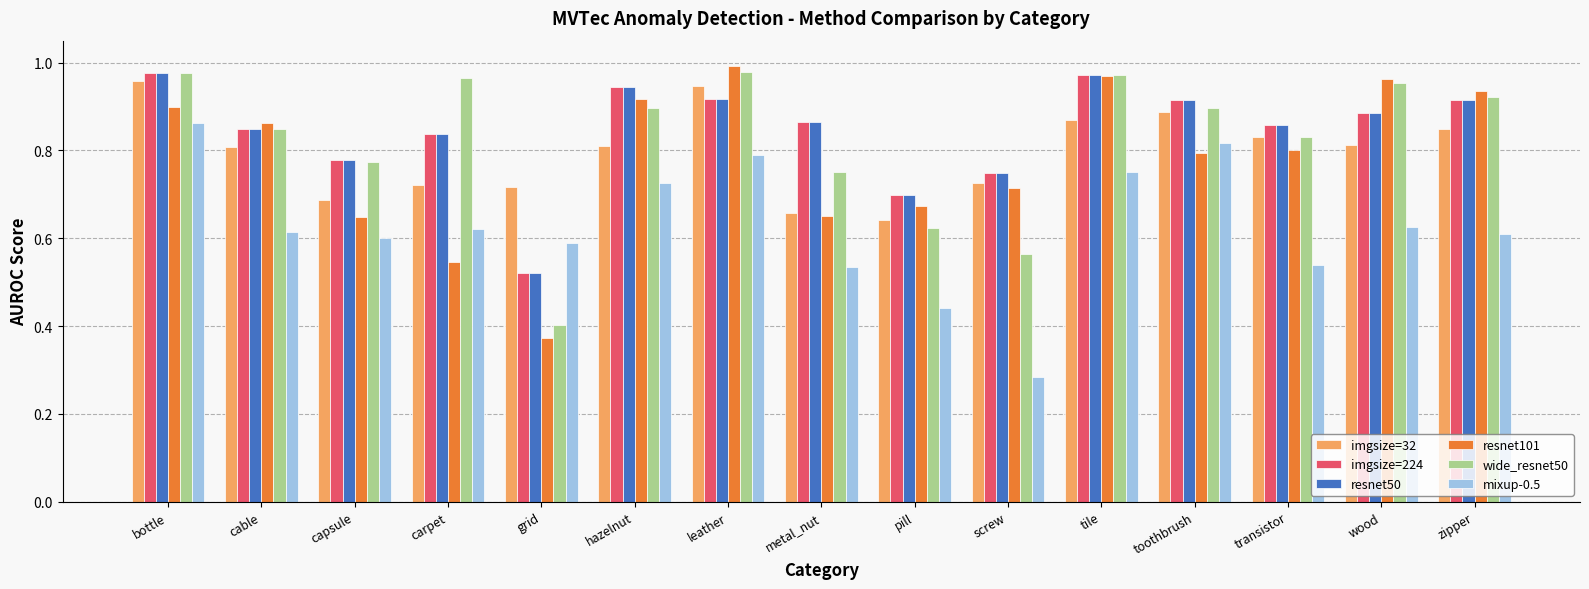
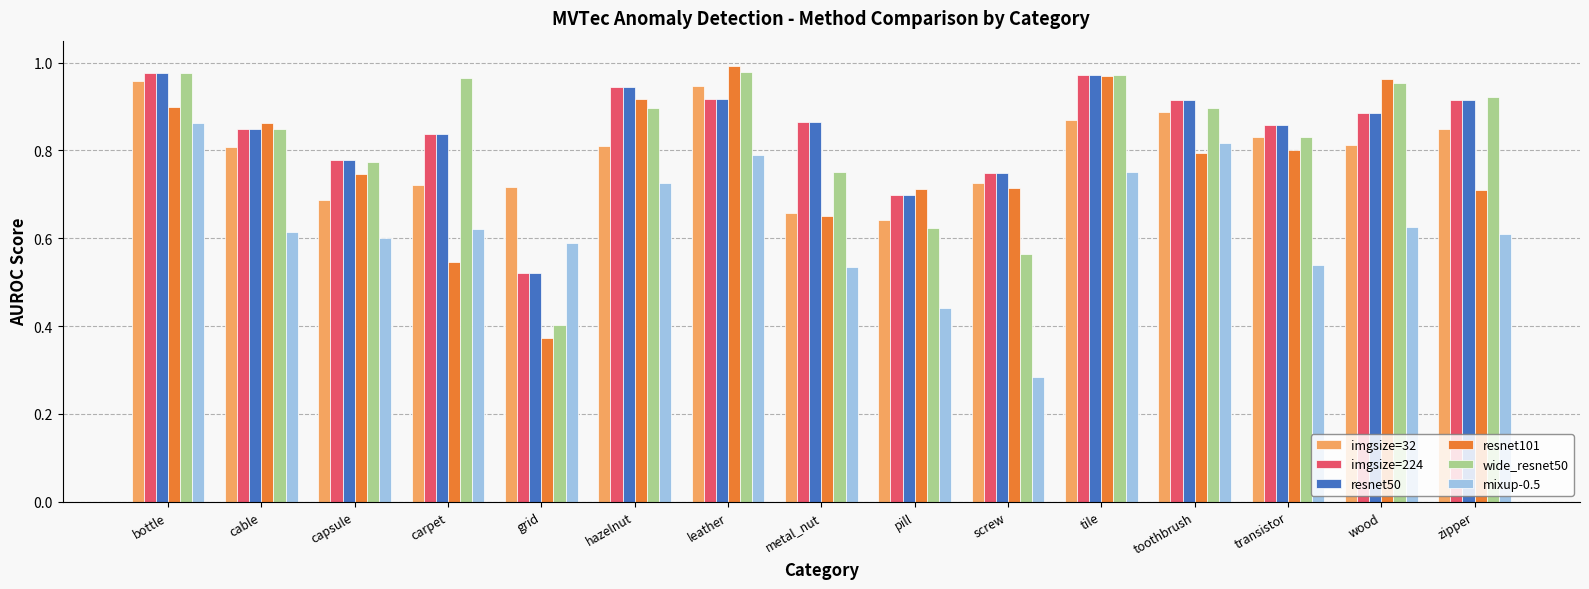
resnet101, capsule: 0.65 -> 0.75
resnet101, pill: 0.67 -> 0.71
resnet101, zipper: 0.94 -> 0.71
